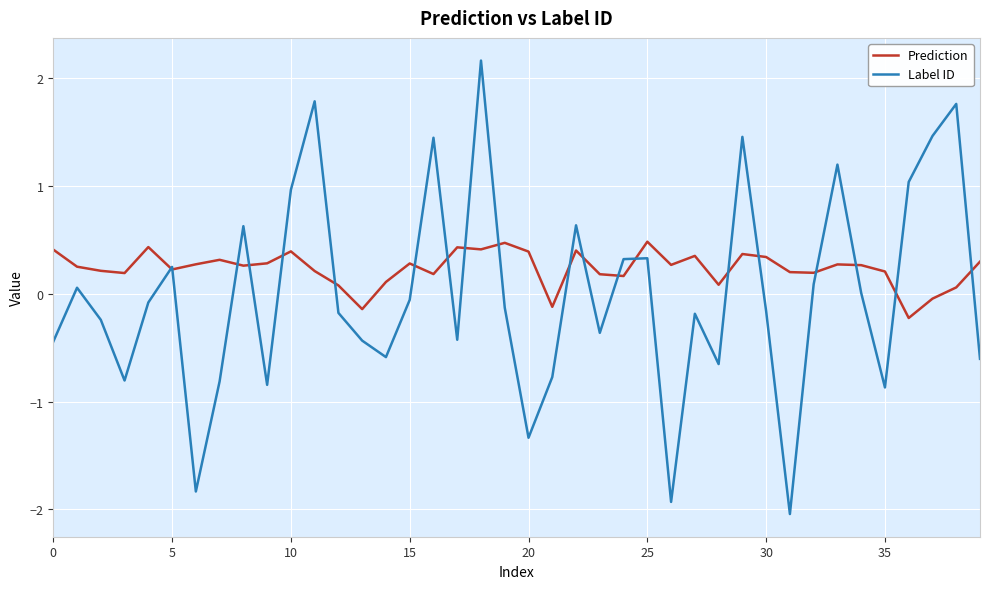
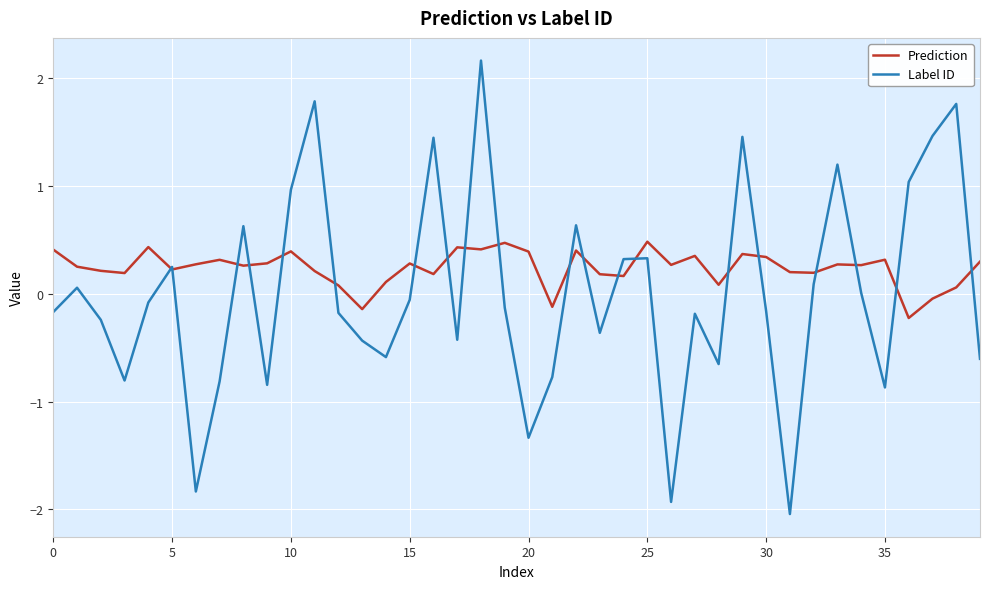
Label ID, 0: -0.45 -> -0.17
Prediction, 35: 0.20 -> 0.31
